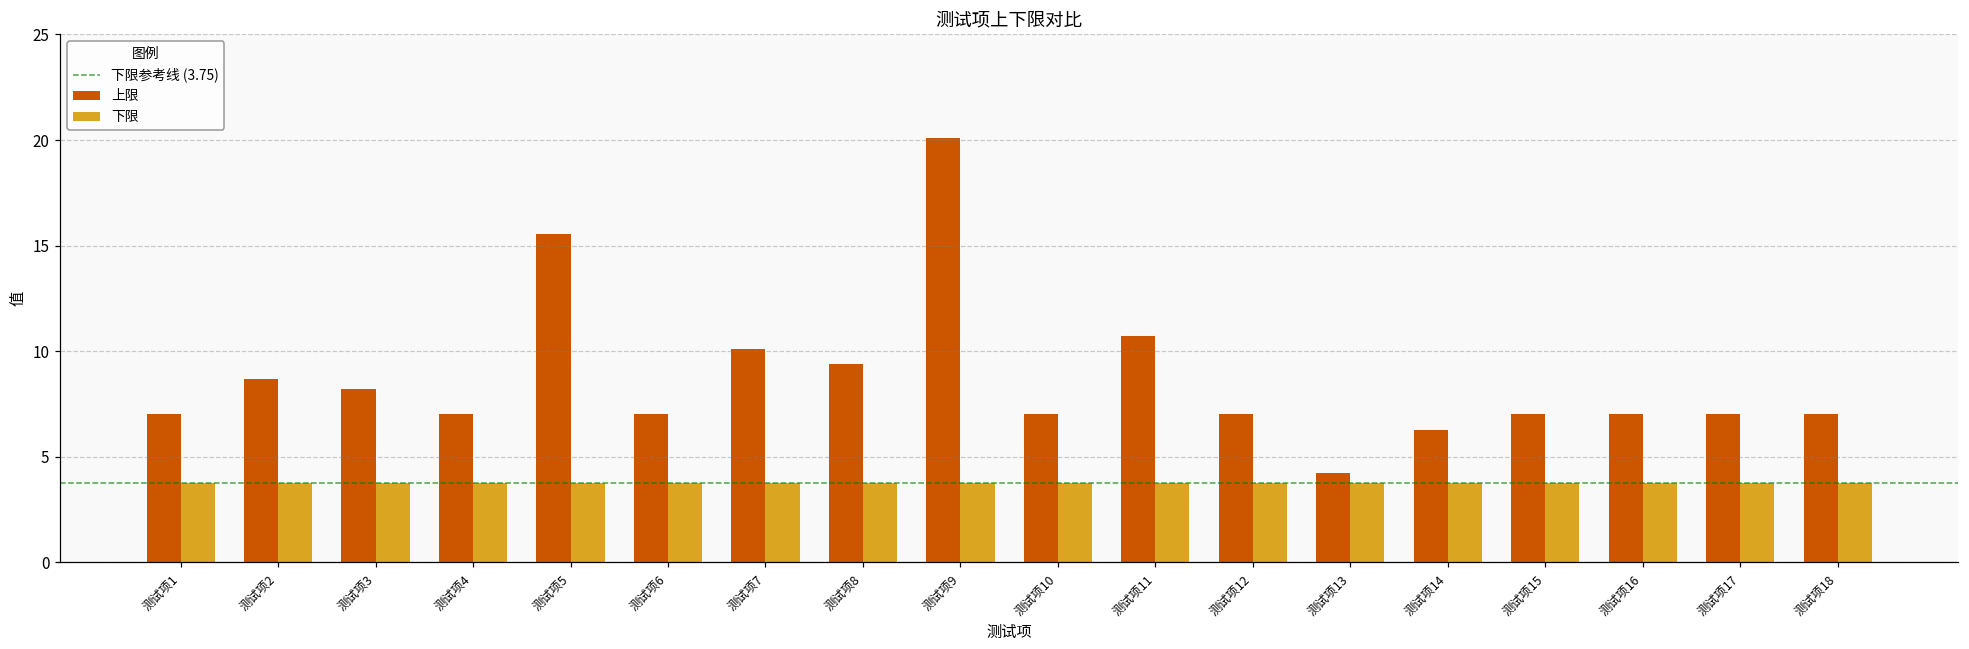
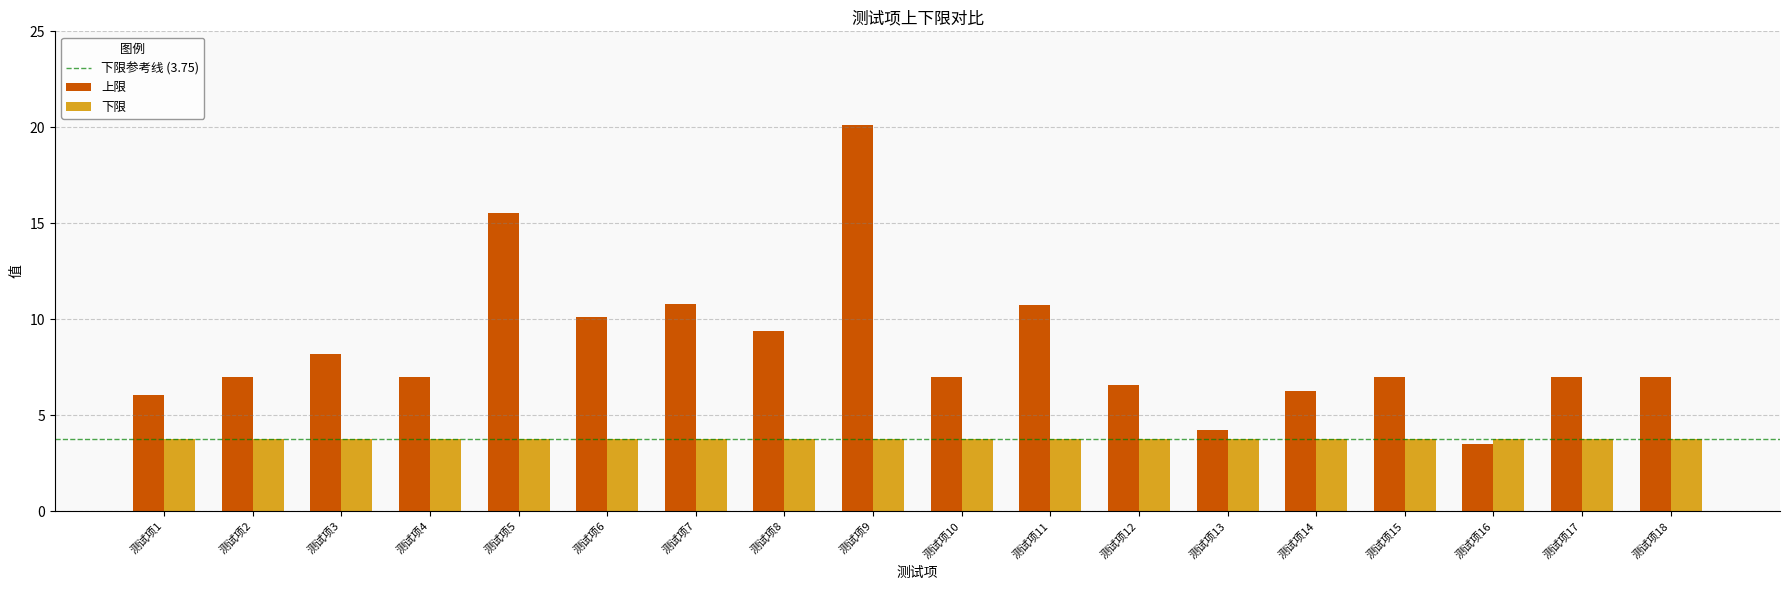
上限, 测试项1: 7.0 -> 6.1
上限, 测试项2: 8.7 -> 7.0
上限, 测试项6: 7.0 -> 10.1
上限, 测试项7: 10.1 -> 10.8
上限, 测试项12: 7.0 -> 6.6
上限, 测试项16: 7.0 -> 3.5
